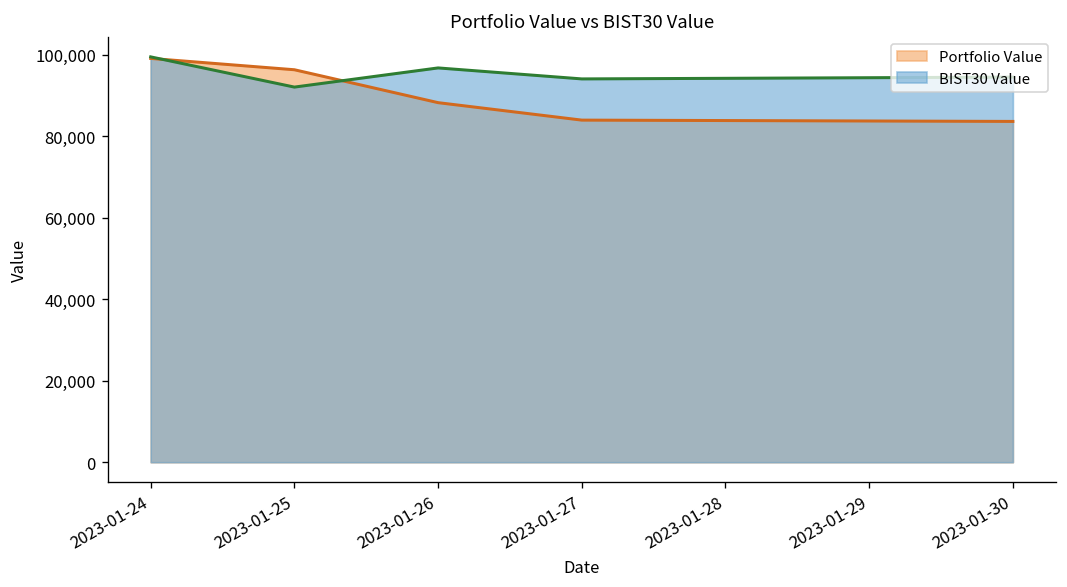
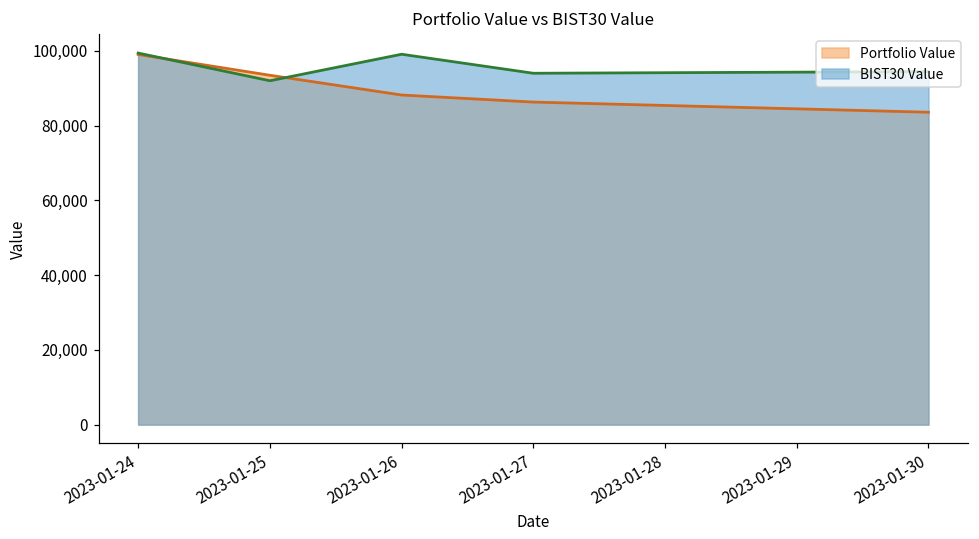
Portfolio Value, 2023-01-25: 96,000 -> 93,000
BIST30 Value, 2023-01-26: 97,000 -> 99,000
Portfolio Value, 2023-01-27: 84,000 -> 86,000
